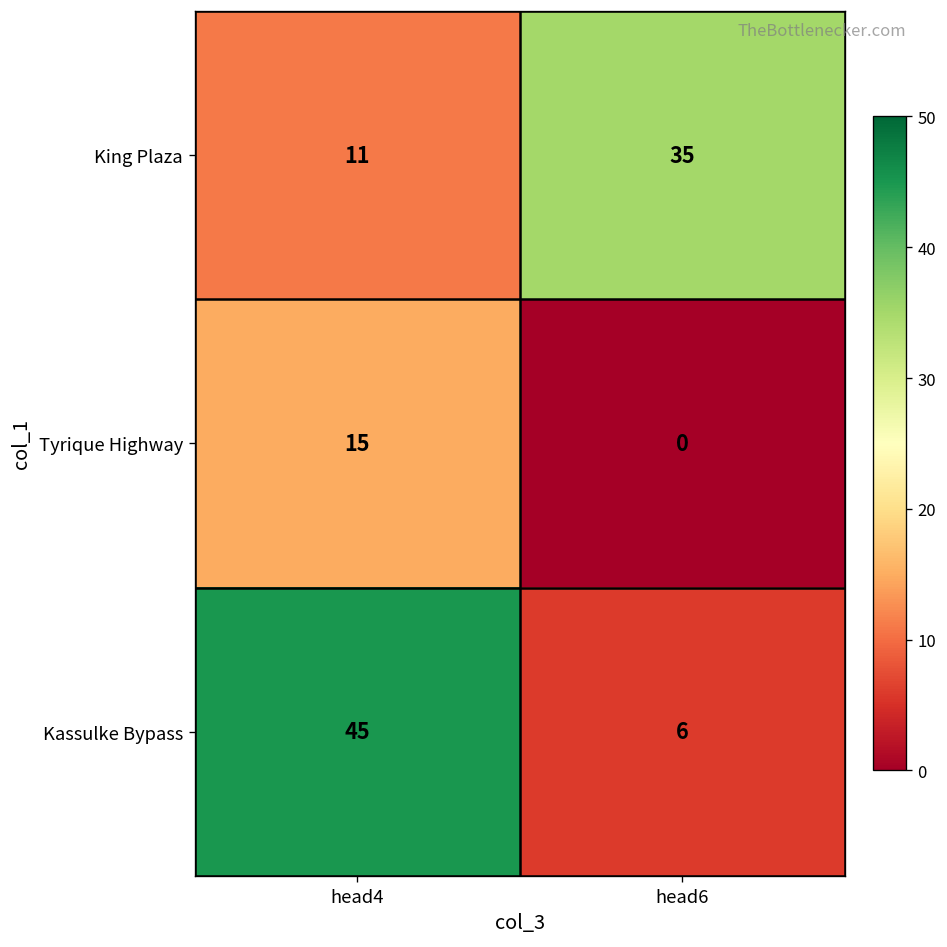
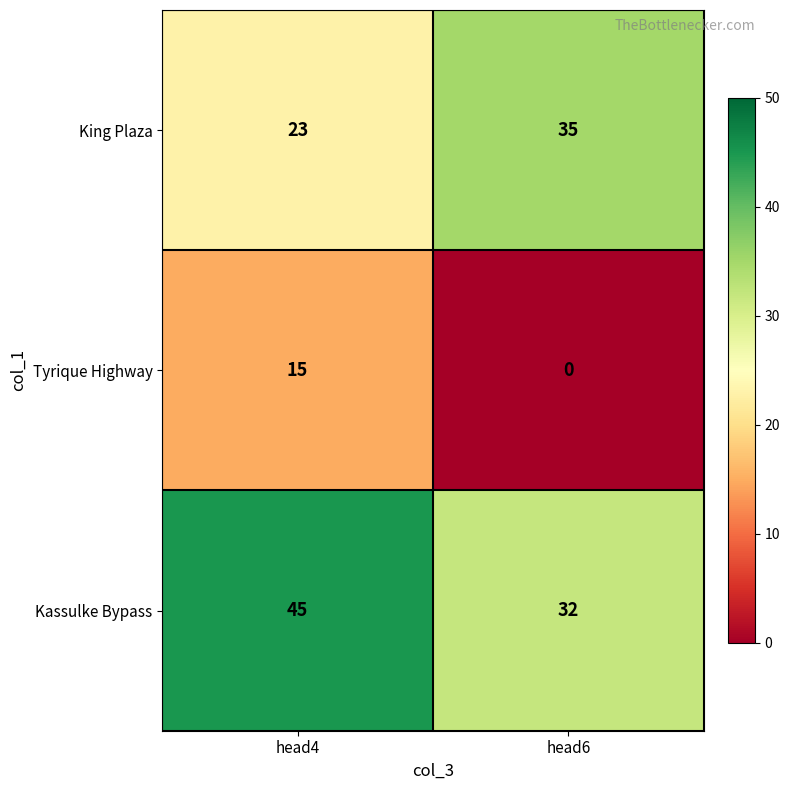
King Plaza, head4: 11 -> 23
Kassulke Bypass, head6: 6 -> 32
